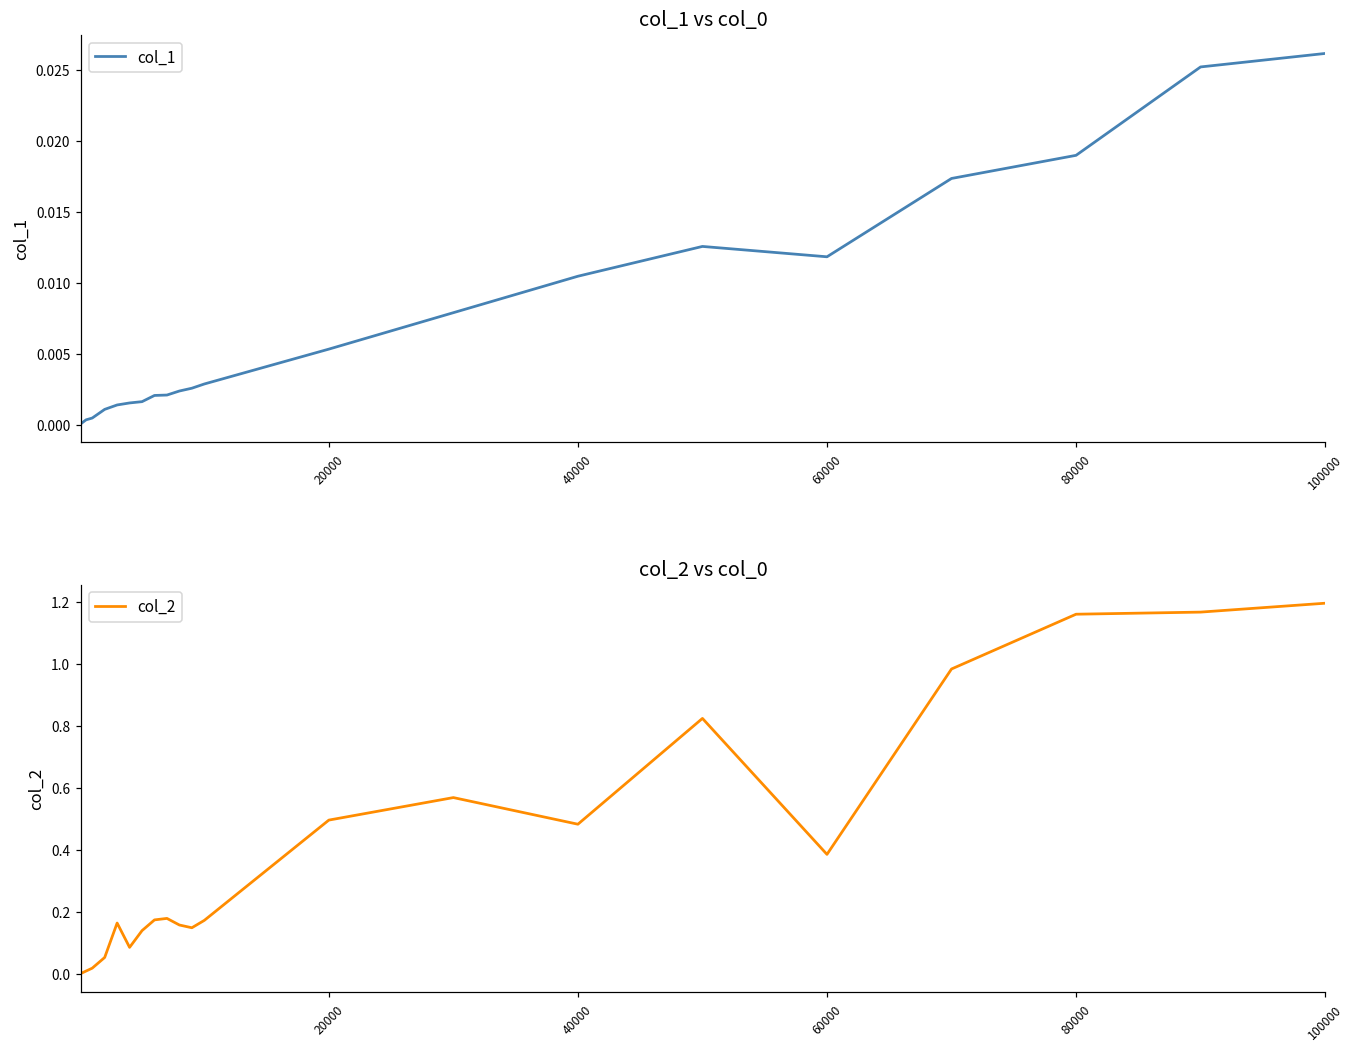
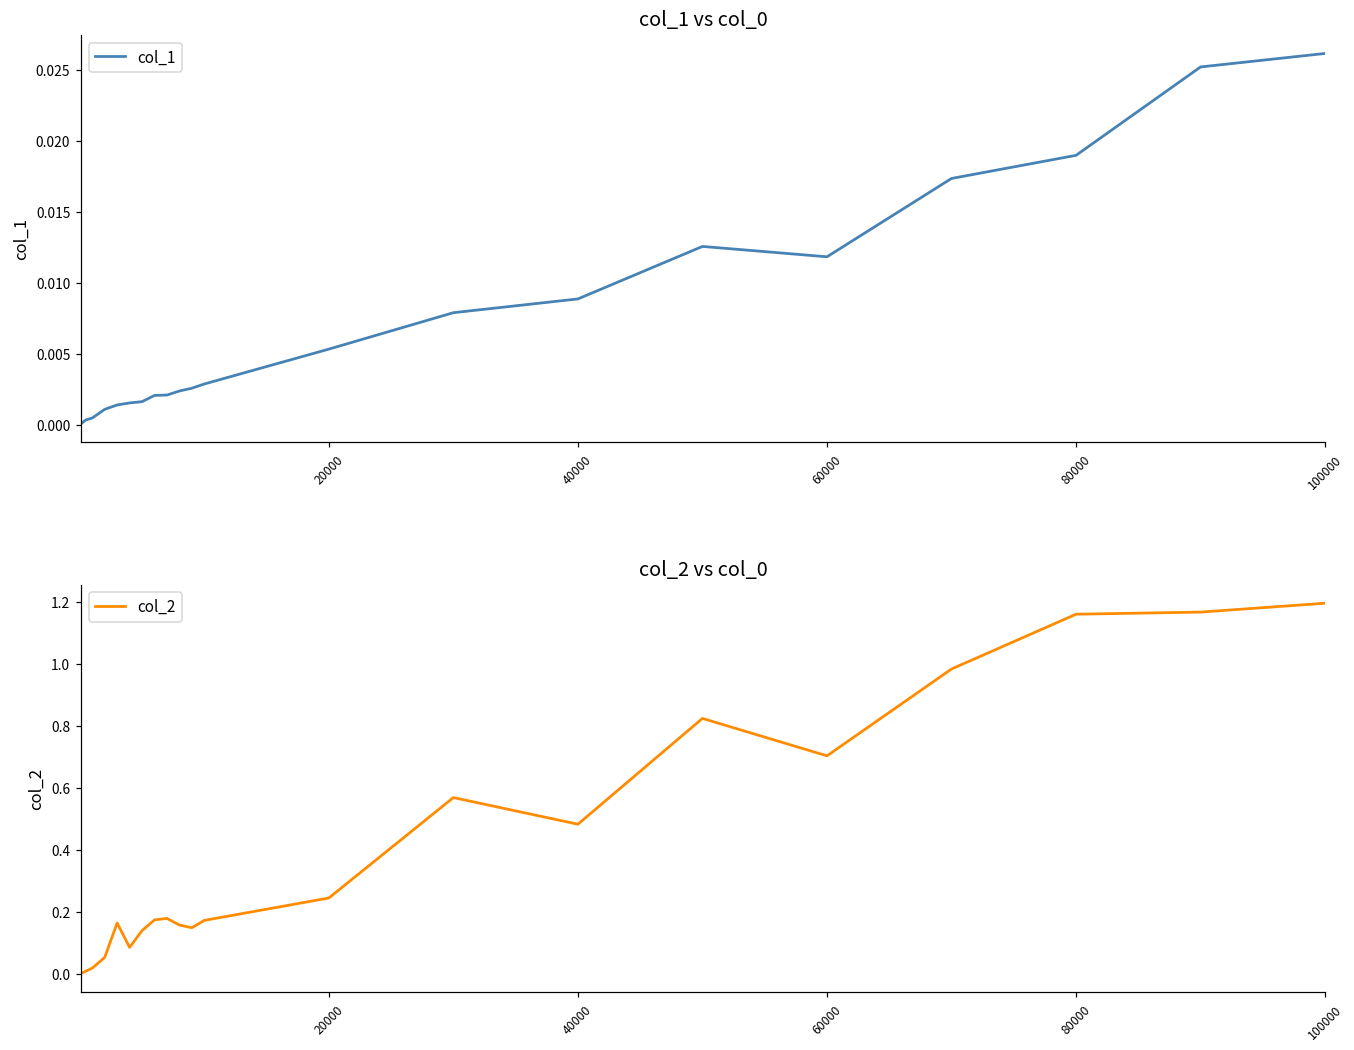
col_1 vs col_0, 40000: 0.0105 -> 0.0089
col_2 vs col_0, 20000: 0.50 -> 0.24
col_2 vs col_0, 60000: 0.39 -> 0.70
